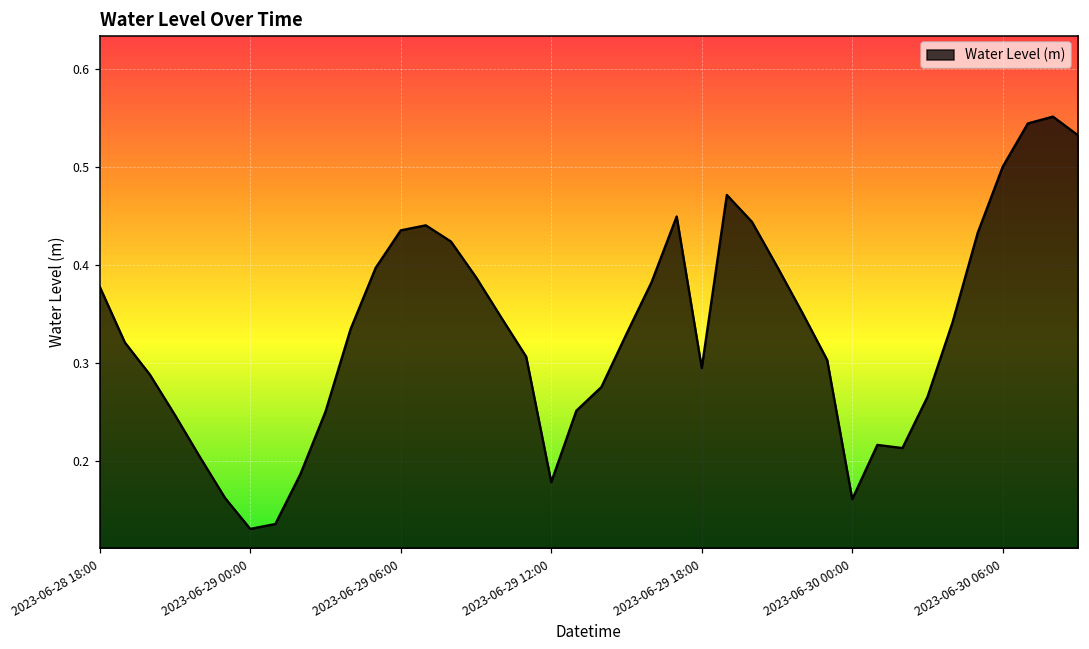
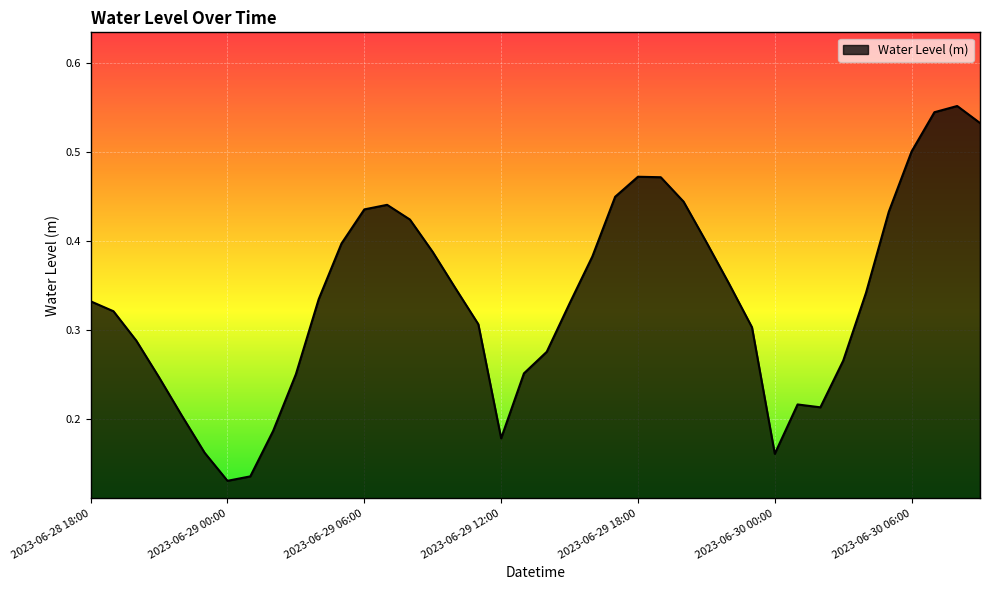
2023-06-28 18:00: 0.38 -> 0.33
2023-06-29 18:00: 0.29 -> 0.47
